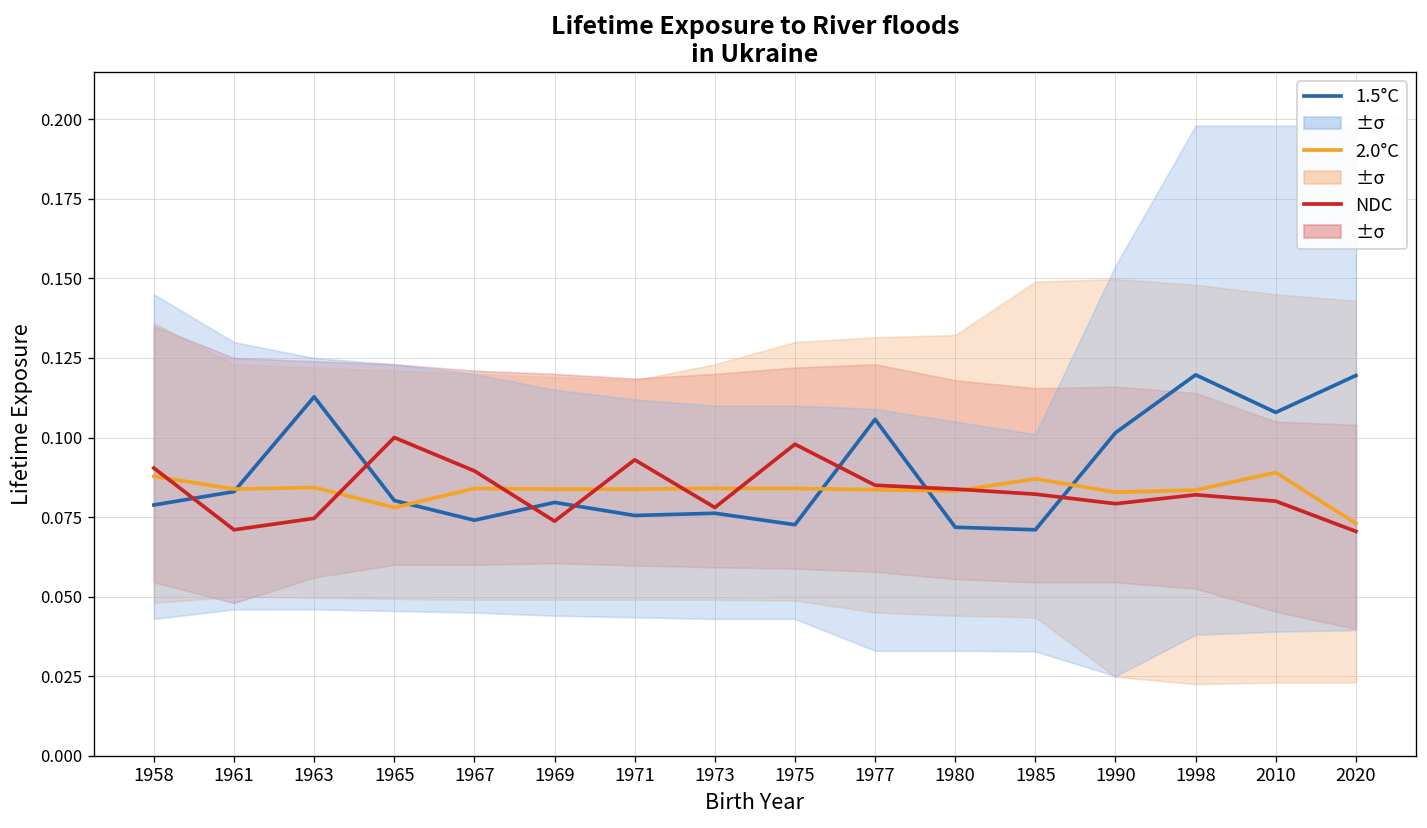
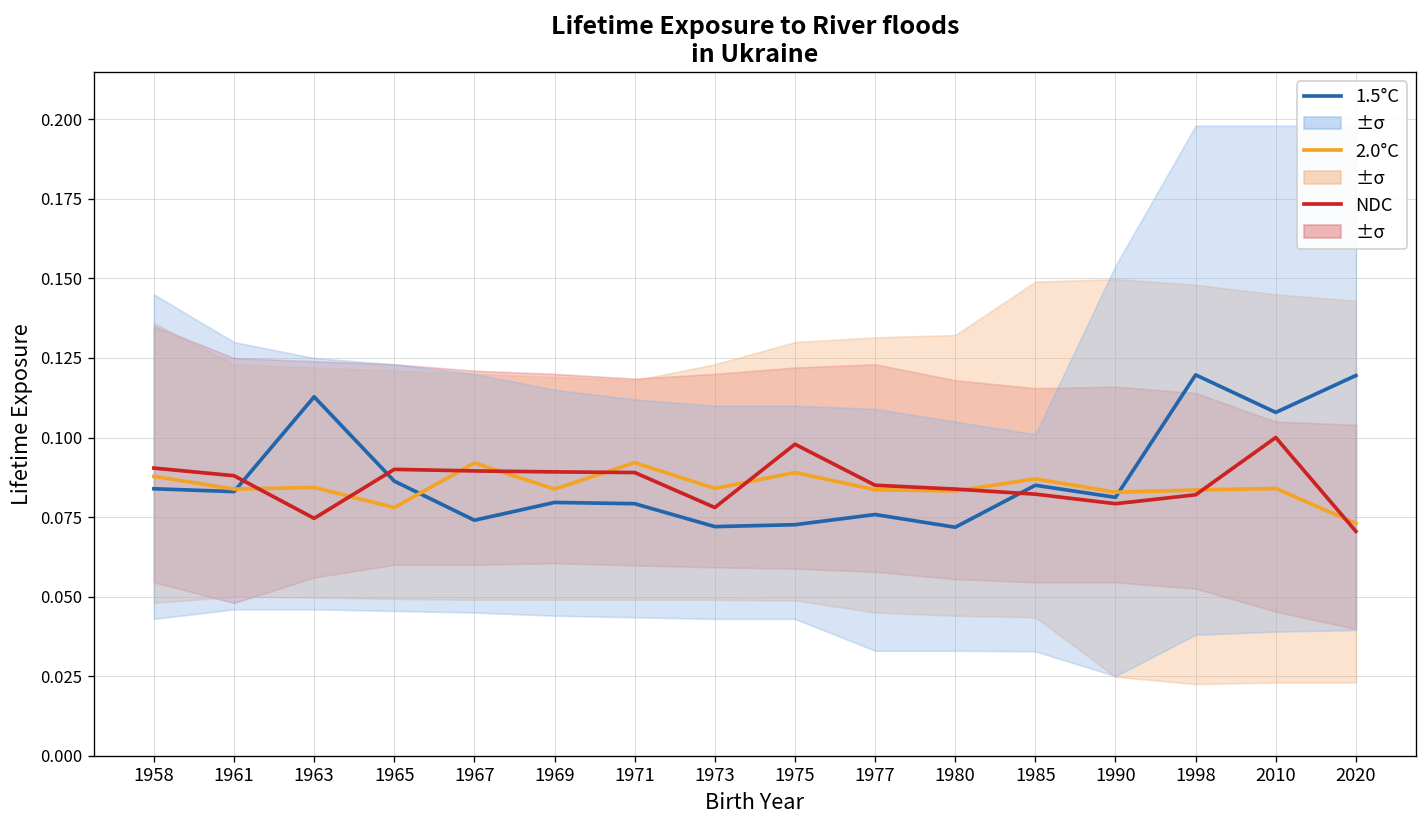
1.5°C, 1958: 0.079 -> 0.084
NDC, 1961: 0.071 -> 0.088
1.5°C, 1965: 0.080 -> 0.086
NDC, 1965: 0.10 -> 0.09
2.0°C, 1967: 0.084 -> 0.092
NDC, 1969: 0.074 -> 0.089
1.5°C, 1971: 0.076 -> 0.079
2.0°C, 1971: 0.084 -> 0.092
NDC, 1971: 0.093 -> 0.089
1.5°C, 1973: 0.076 -> 0.072
2.0°C, 1975: 0.084 -> 0.089
1.5°C, 1977: 0.106 -> 0.076
1.5°C, 1985: 0.071 -> 0.085
1.5°C, 1990: 0.102 -> 0.081
2.0°C, 2010: 0.089 -> 0.084
NDC, 2010: 0.08 -> 0.10
